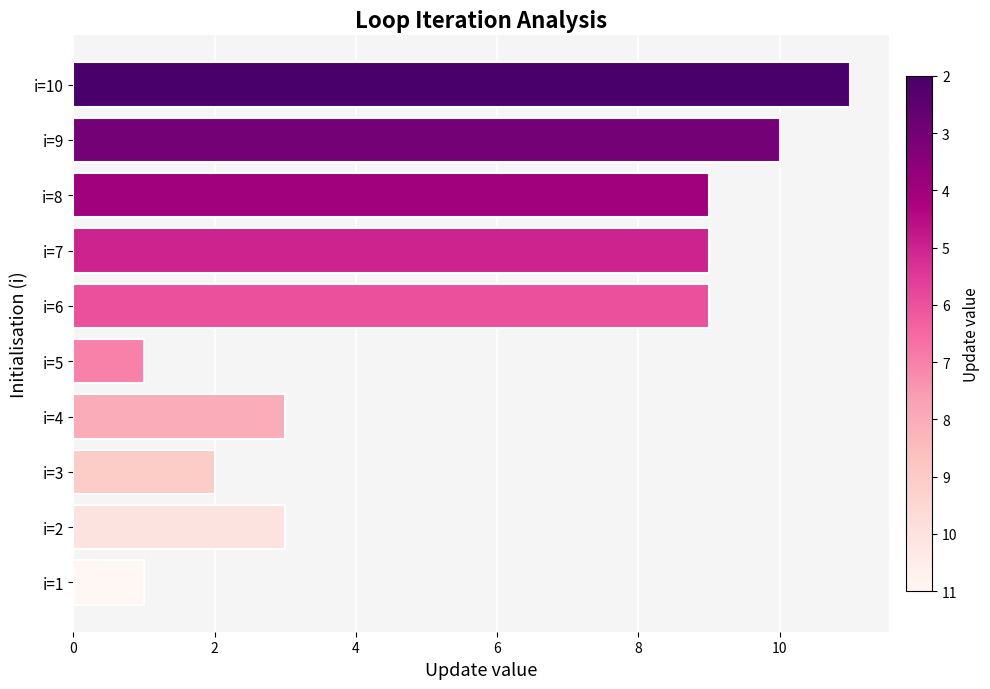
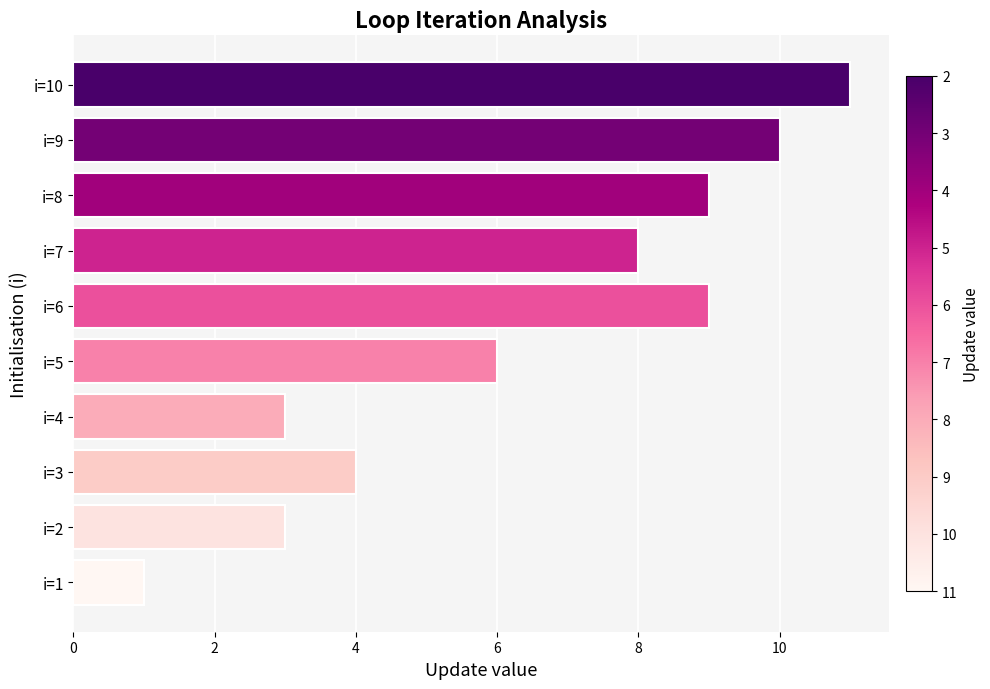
i=7: 9 -> 8
i=5: 1 -> 6
i=3: 2 -> 4
